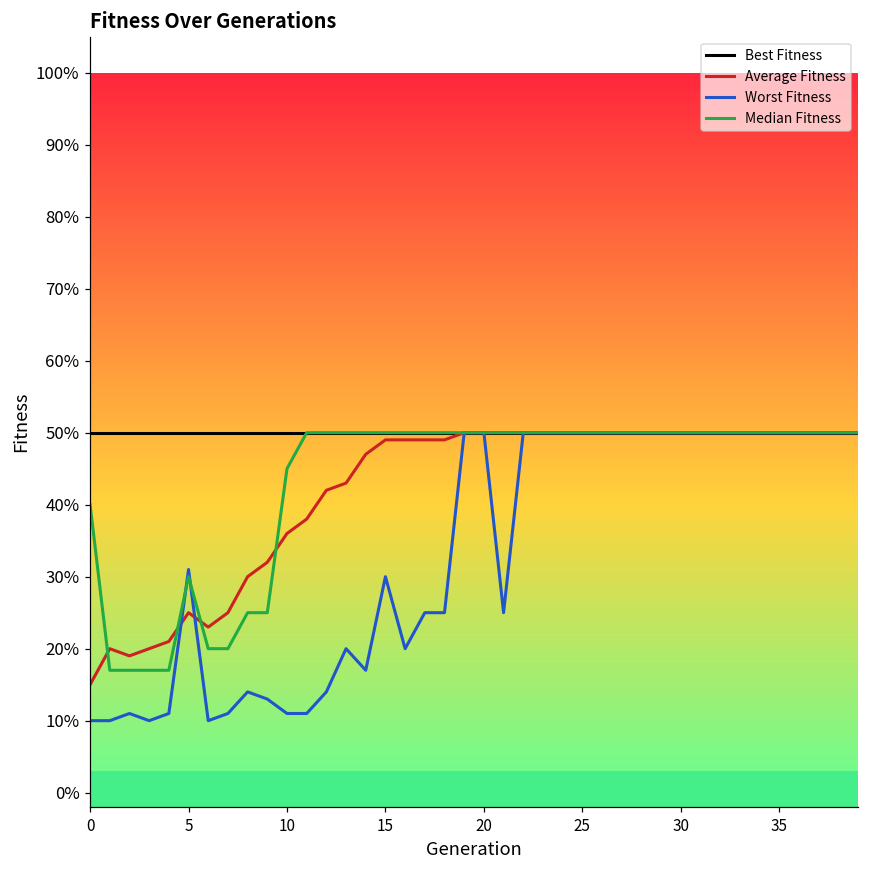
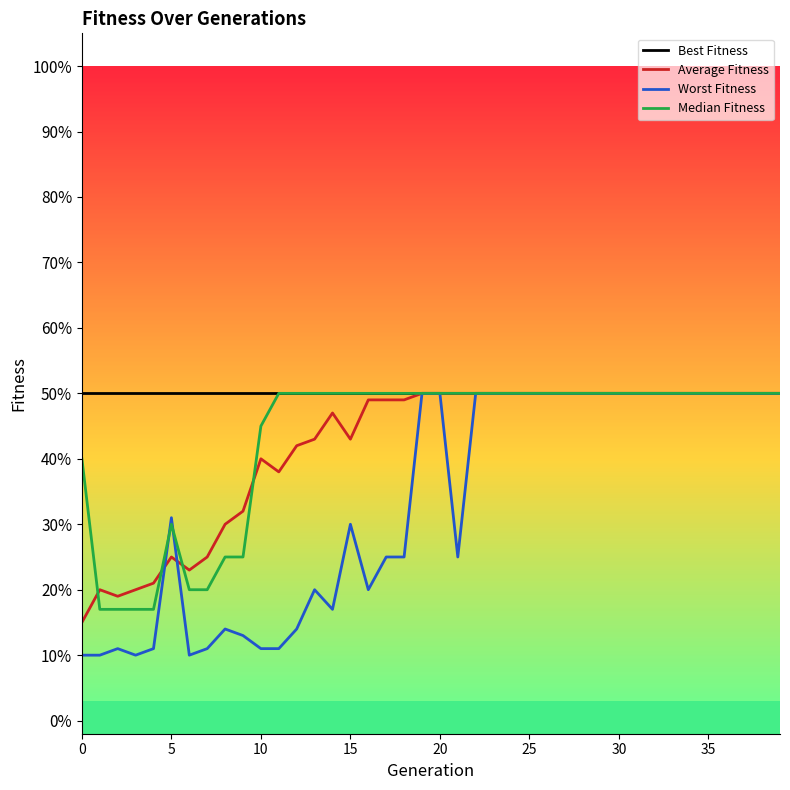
Average Fitness, 10: 36% -> 40%
Average Fitness, 15: 49% -> 43%
